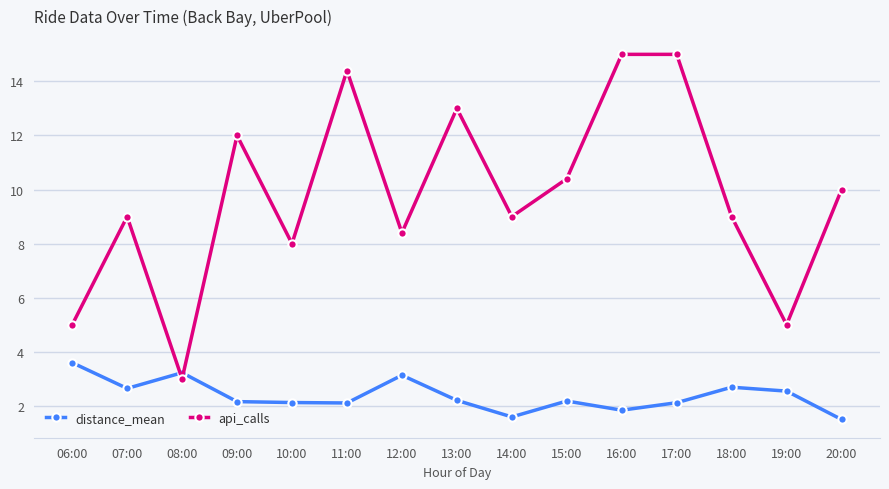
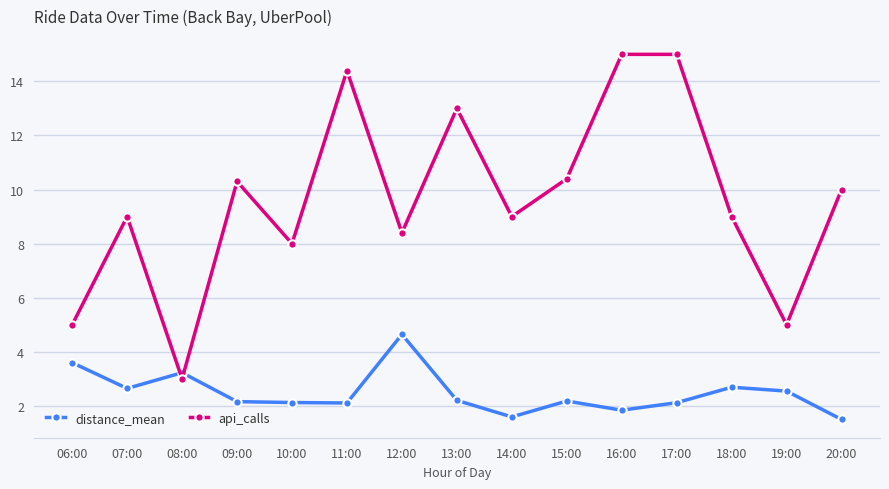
api_calls, 09:00: 12.0 -> 10.3
distance_mean, 12:00: 3.1 -> 4.6
